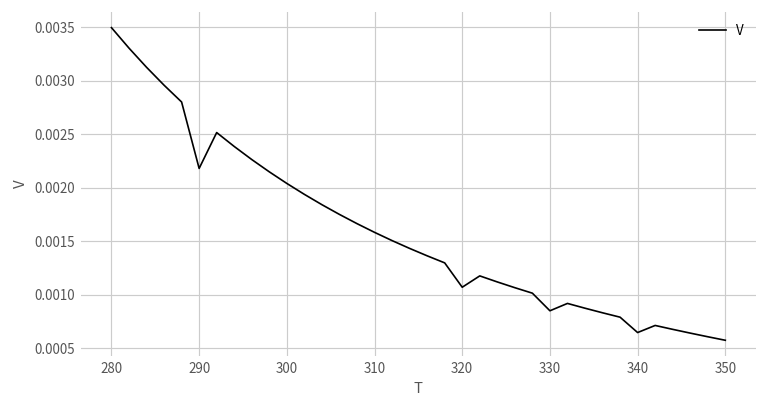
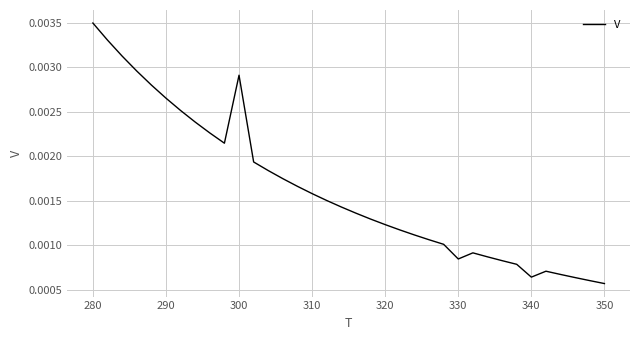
290: 0.0022 -> 0.0027
300: 0.0020 -> 0.0029
320: 0.0011 -> 0.0012
